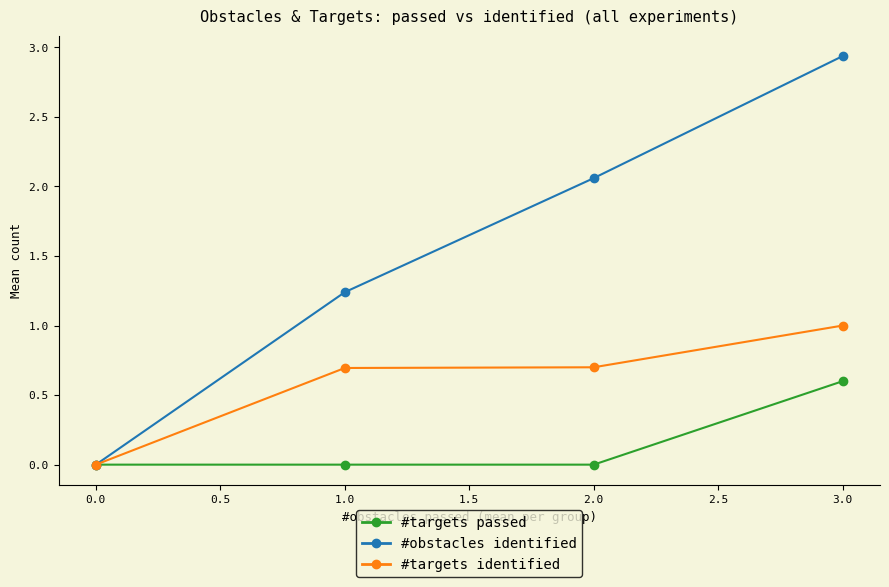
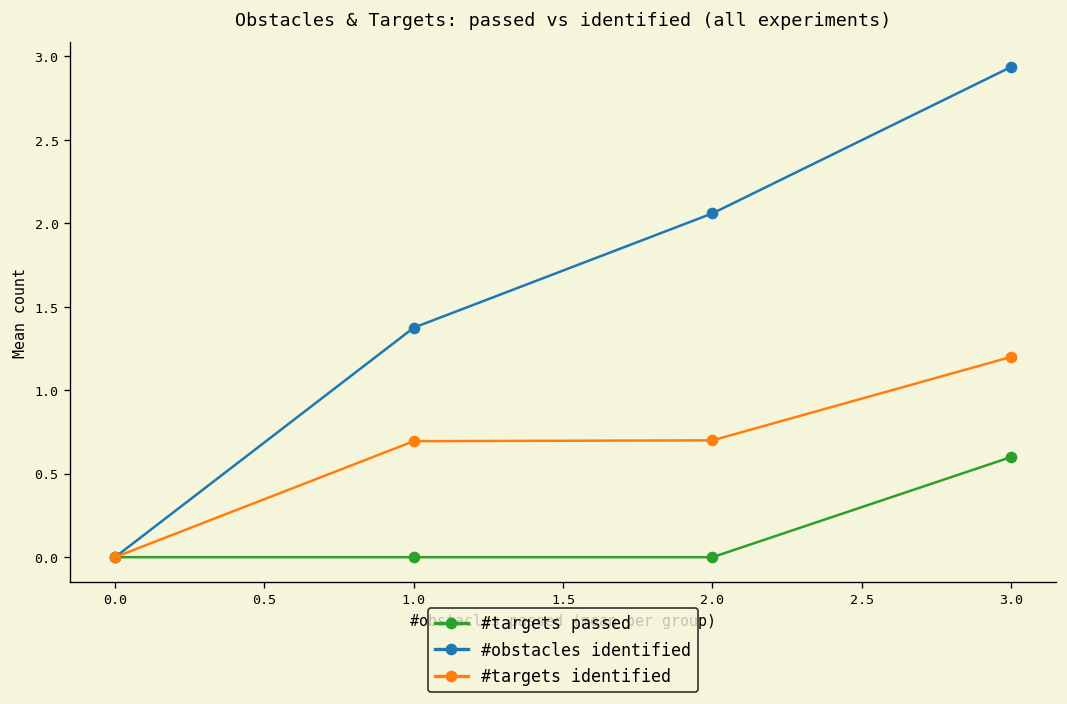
#obstacles identified, 1.0: 1.24 -> 1.38
#targets identified, 3.0: 1.0 -> 1.2
